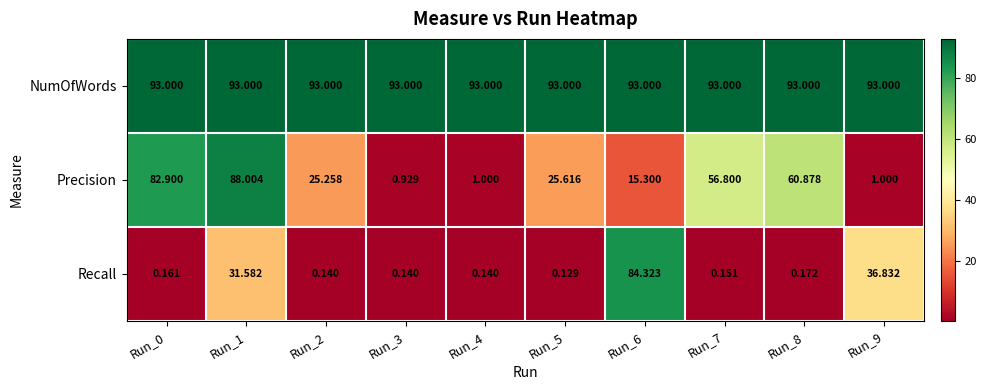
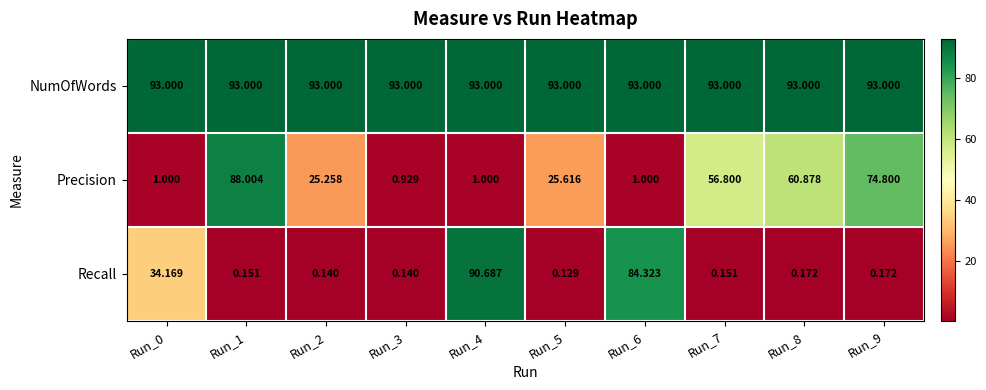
Precision, Run_0: 82.900 -> 1.000
Precision, Run_6: 15.300 -> 1.000
Precision, Run_9: 1.000 -> 74.800
Recall, Run_0: 0.161 -> 34.169
Recall, Run_1: 31.582 -> 0.151
Recall, Run_4: 0.140 -> 90.687
Recall, Run_9: 36.832 -> 0.172
